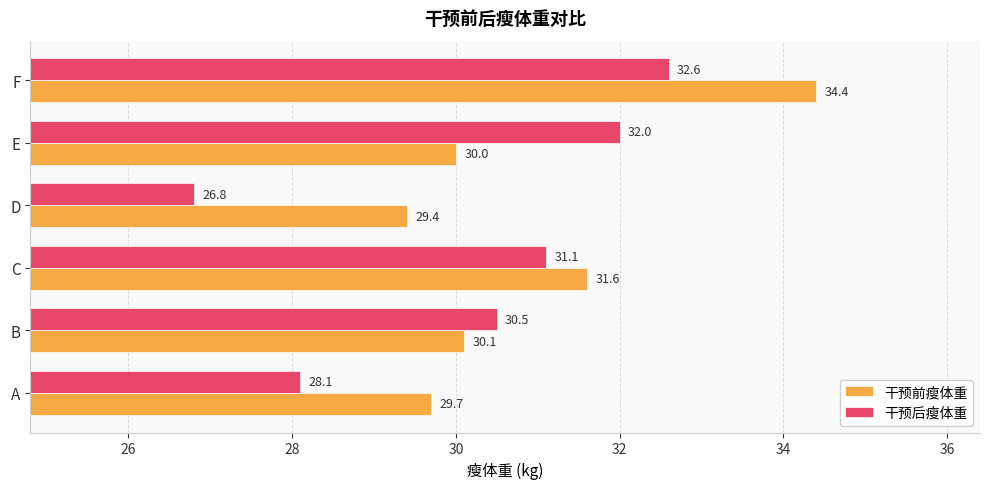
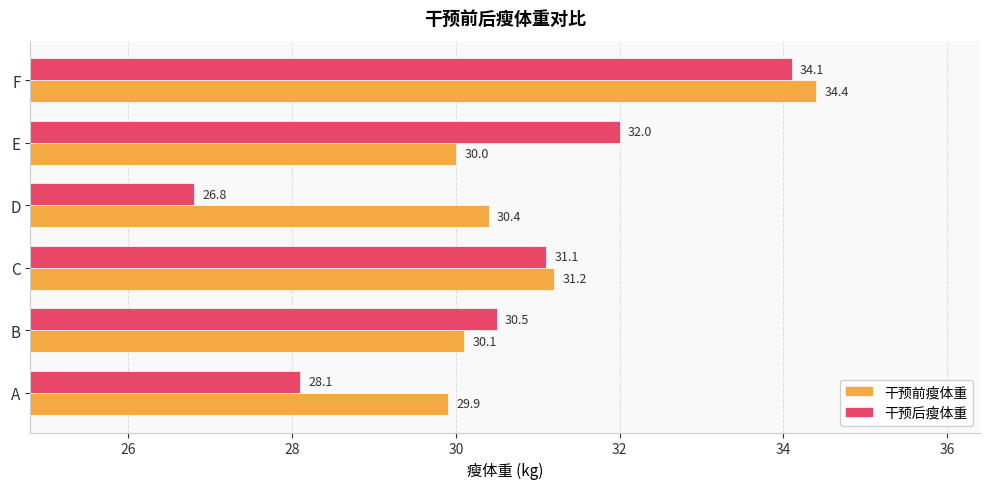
干预后瘦体重, F: 32.6 -> 34.1
干预前瘦体重, D: 29.4 -> 30.4
干预前瘦体重, C: 31.6 -> 31.2
干预前瘦体重, A: 29.7 -> 29.9
